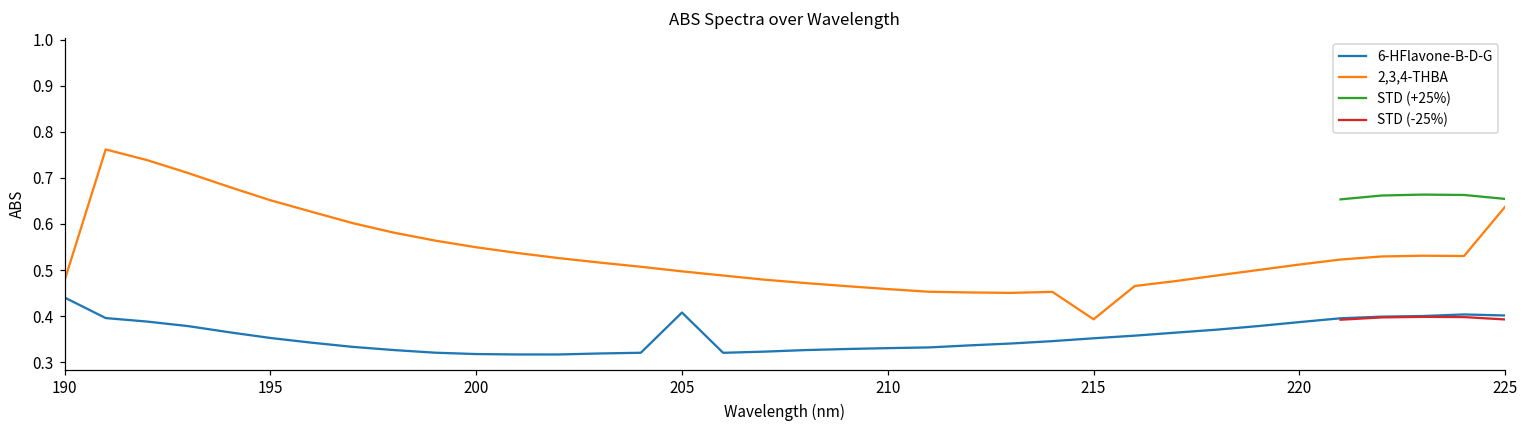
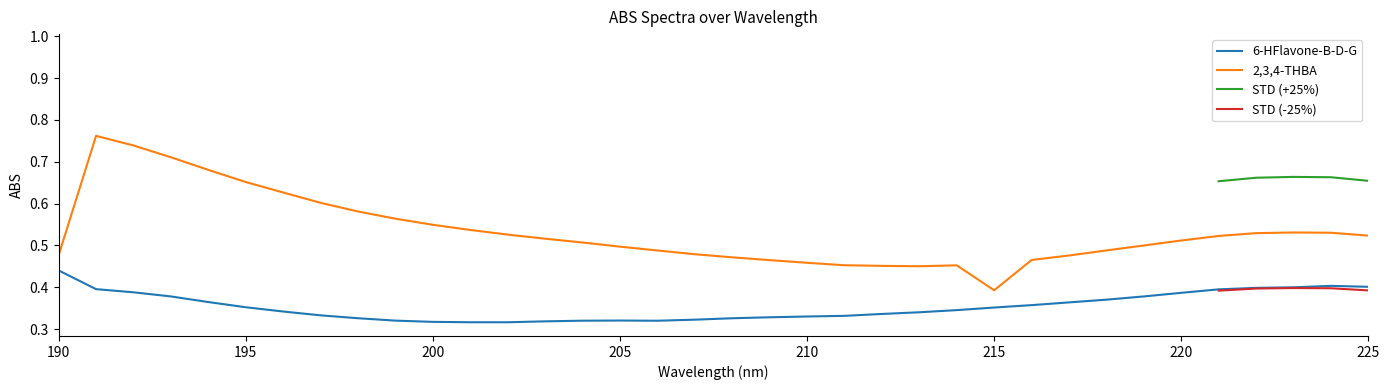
6-HFlavone-B-D-G, 205: 0.41 -> 0.32
2,3,4-THBA, 225: 0.64 -> 0.52
